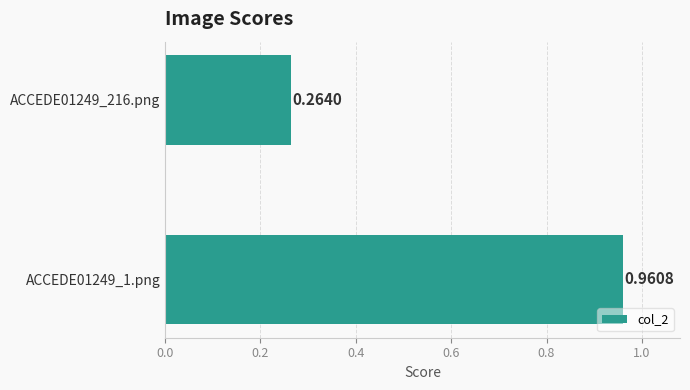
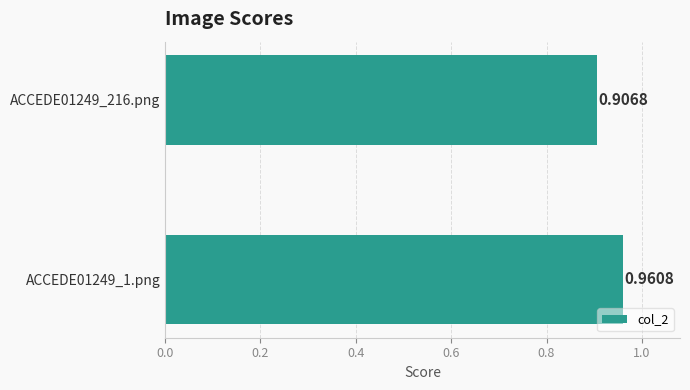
ACCEDE01249_216.png: 0.2640 -> 0.9068
